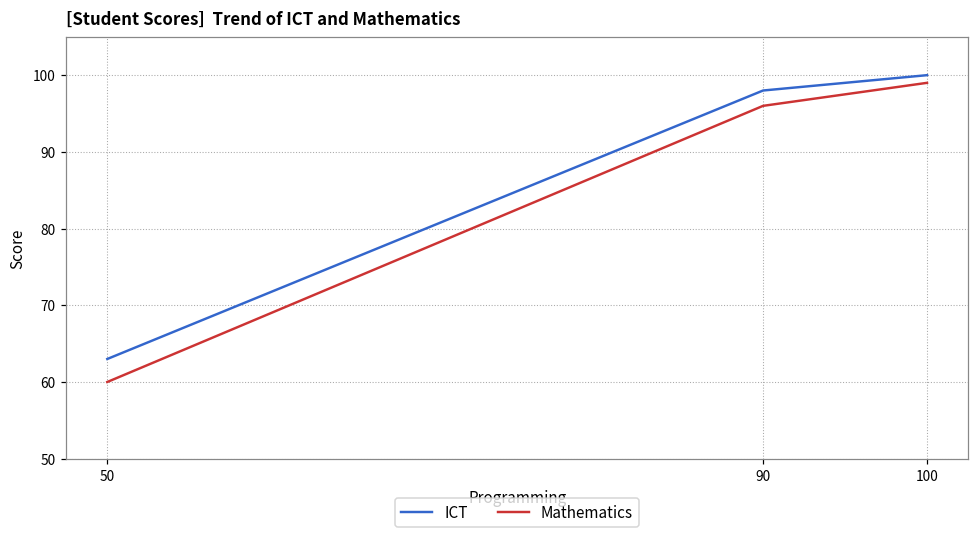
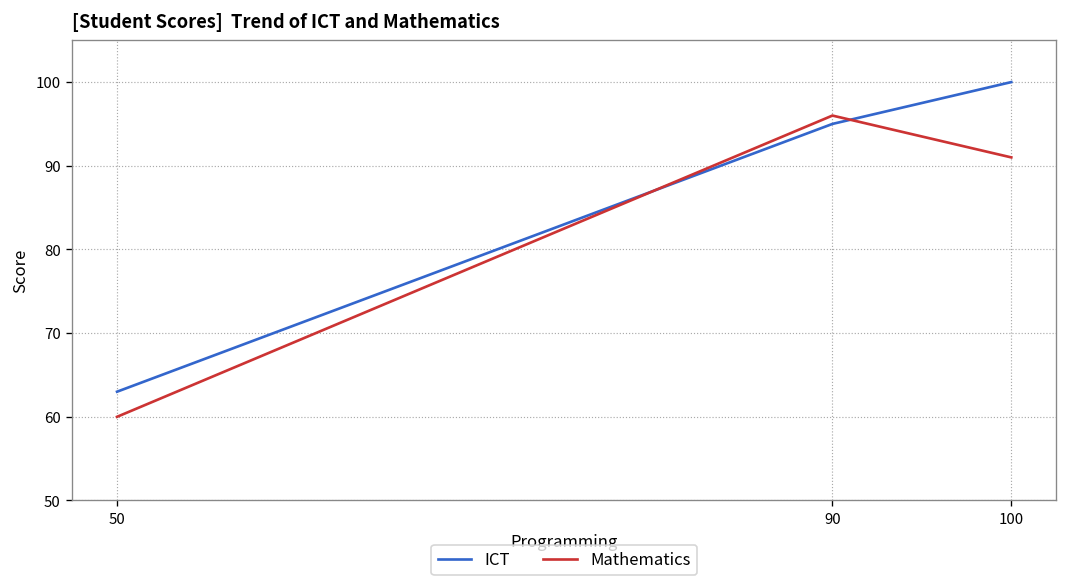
ICT, 90: 98 -> 95
Mathematics, 100: 99 -> 91
